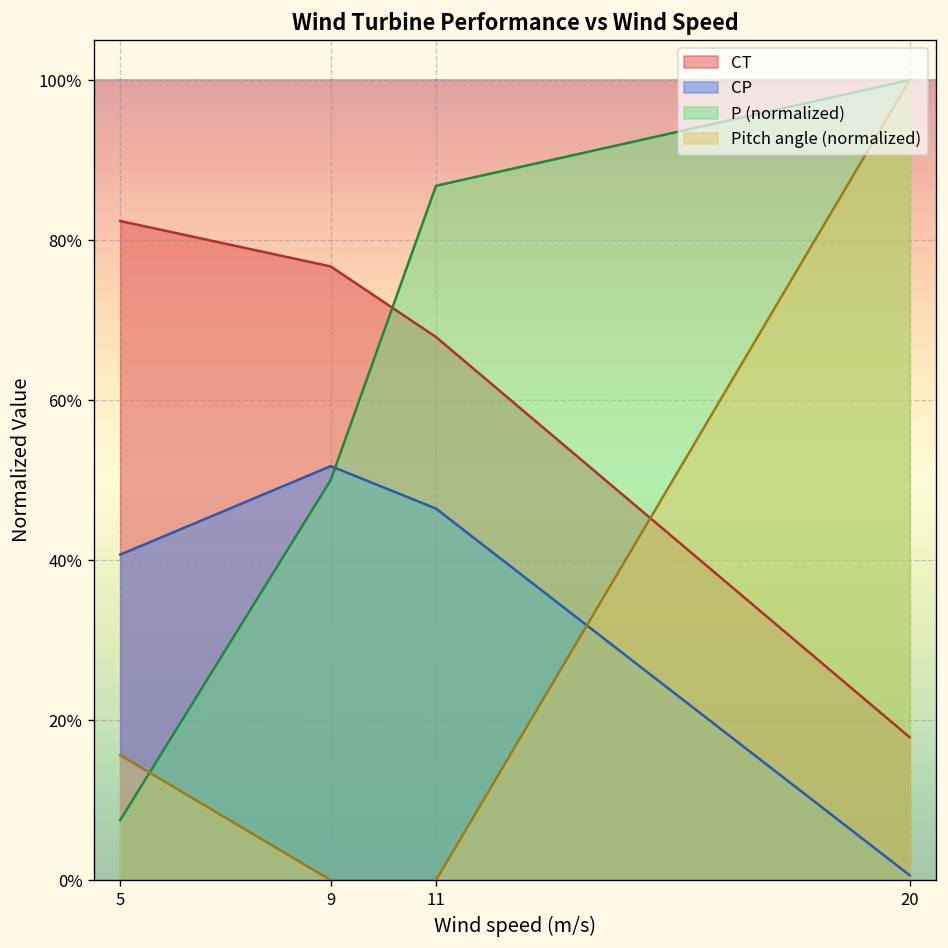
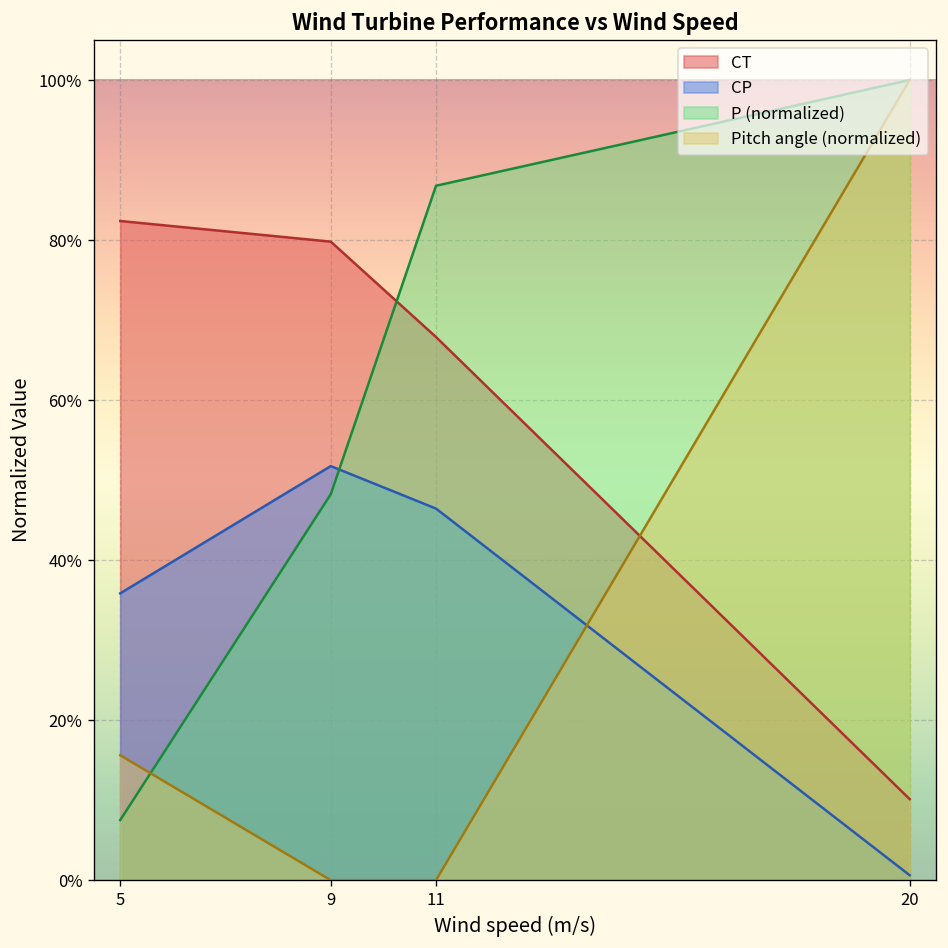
CP, 5: 41% -> 36%
CT, 9: 77% -> 80%
P (normalized), 9: 50% -> 48%
CT, 20: 18% -> 10%
